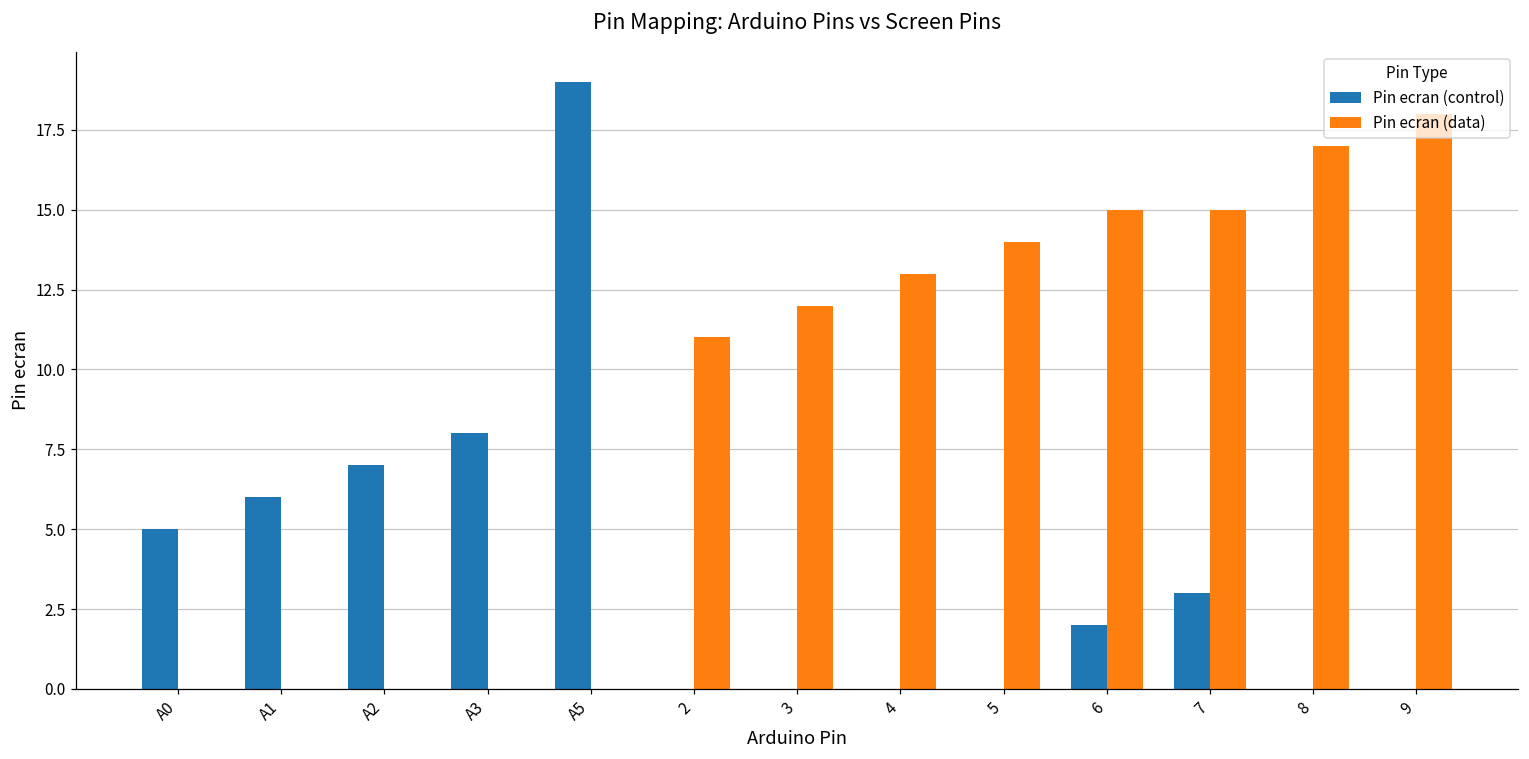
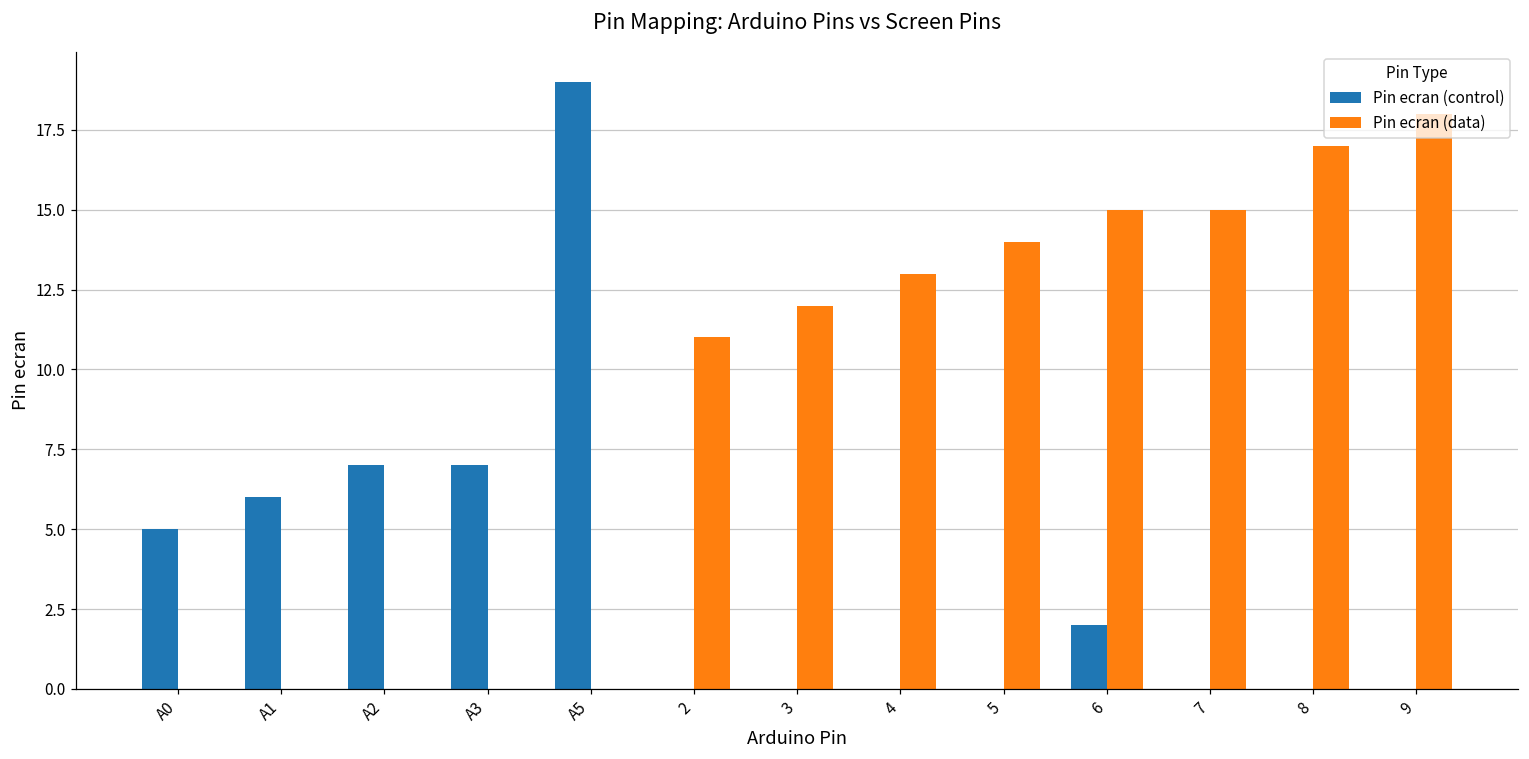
Pin ecran (control), A3: 8 -> 7
Pin ecran (control), 7: 3 -> 0
